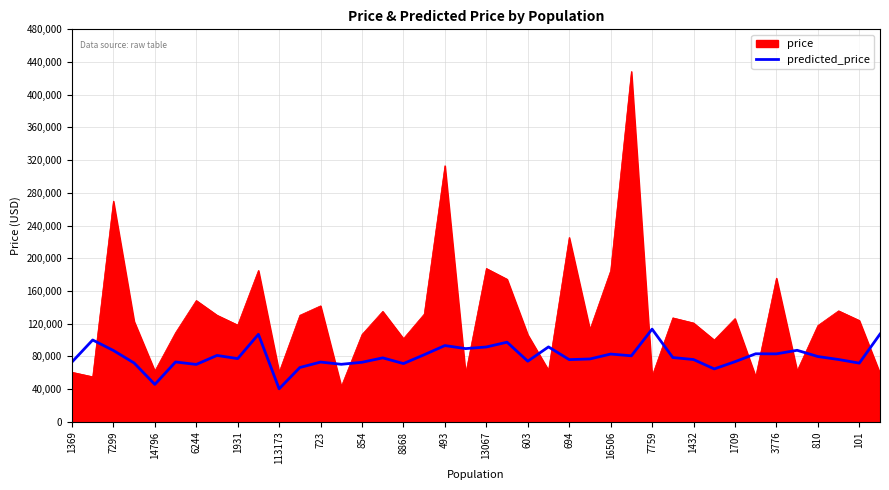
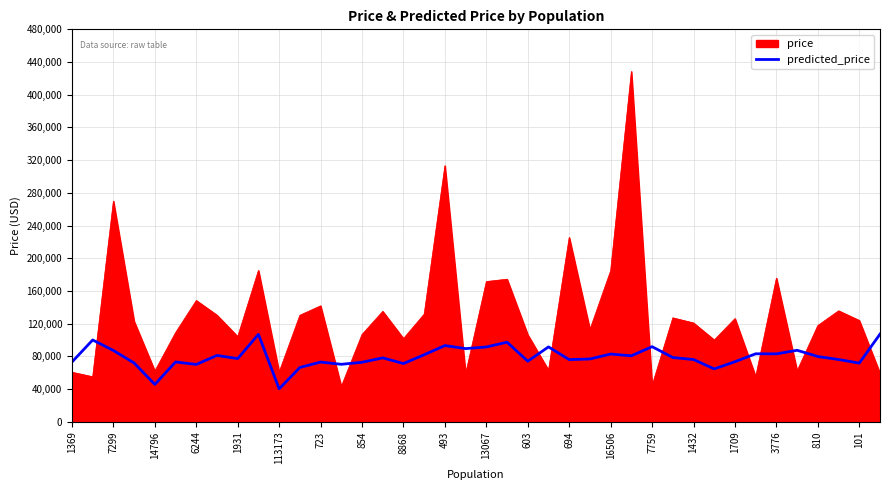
price, 1931: 120,000 -> 100,000
price, 13067: 190,000 -> 170,000
price, 7759: 60,000 -> 40,000
predicted_price, 7759: 110,000 -> 90,000
